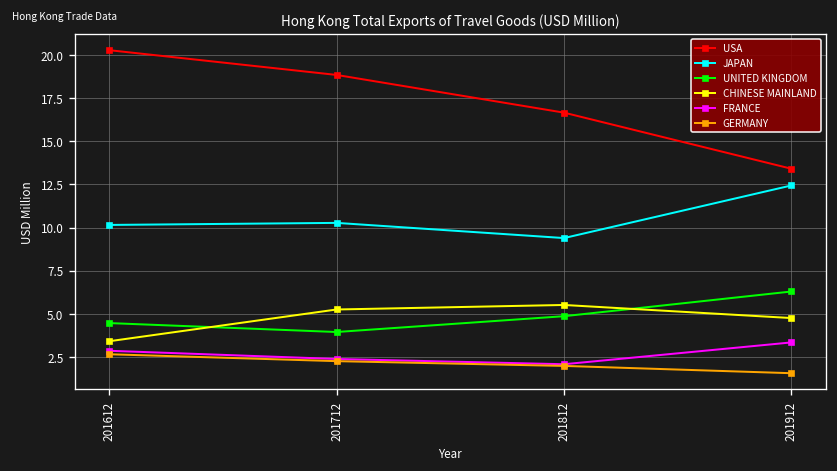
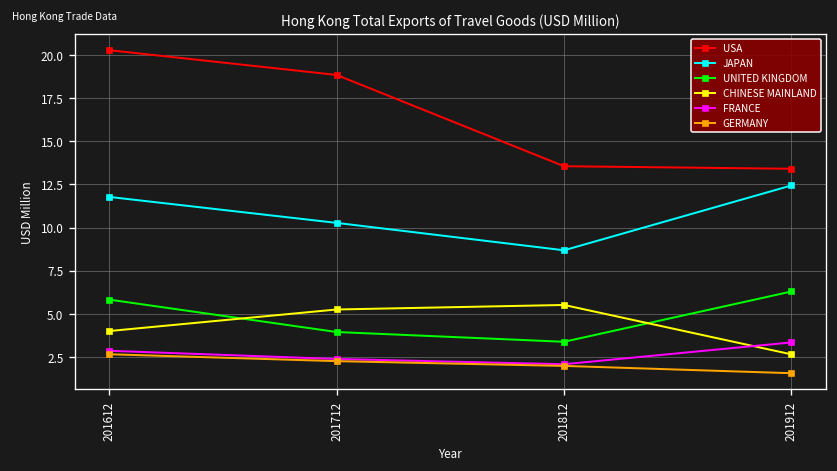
JAPAN, 201612: 10.2 -> 11.8
UNITED KINGDOM, 201612: 4.5 -> 5.8
CHINESE MAINLAND, 201612: 3.4 -> 4.0
USA, 201812: 16.7 -> 13.6
JAPAN, 201812: 9.4 -> 8.7
UNITED KINGDOM, 201812: 4.9 -> 3.4
CHINESE MAINLAND, 201912: 4.8 -> 2.7
